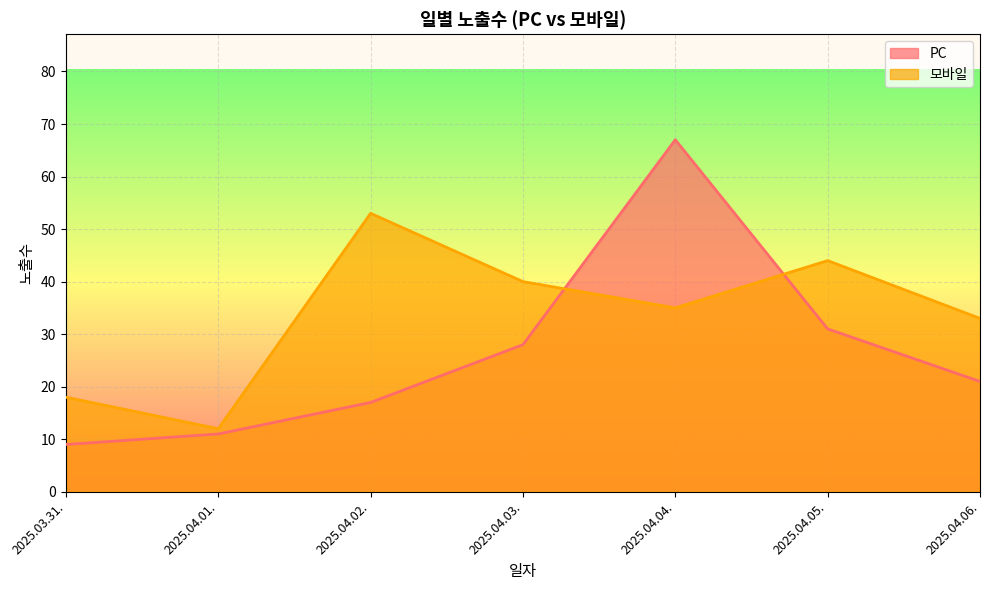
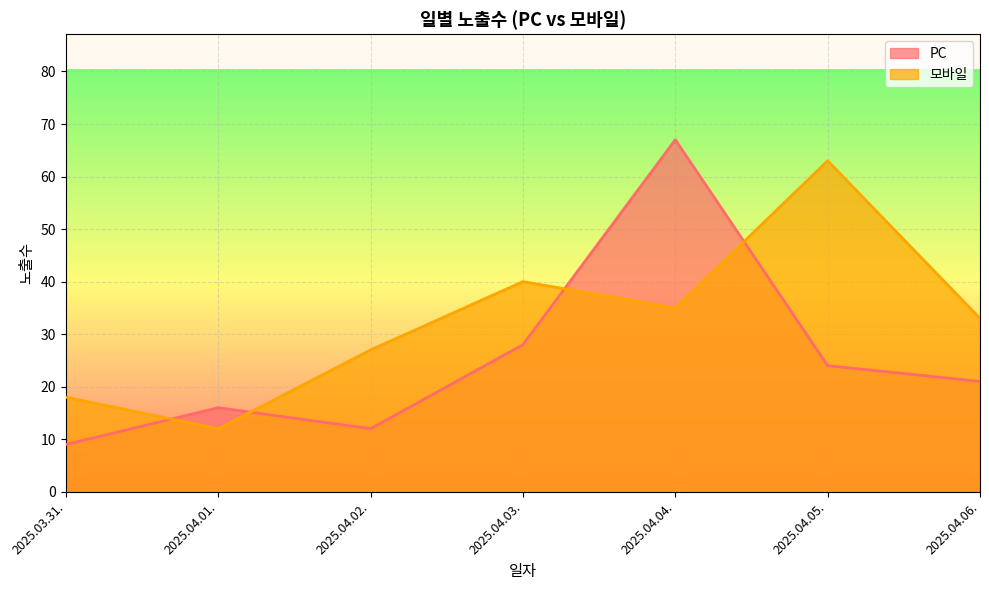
PC, 2025.04.01.: 11 -> 16
PC, 2025.04.02.: 17 -> 12
모바일, 2025.04.02.: 53 -> 27
PC, 2025.04.05.: 31 -> 24
모바일, 2025.04.05.: 44 -> 63
